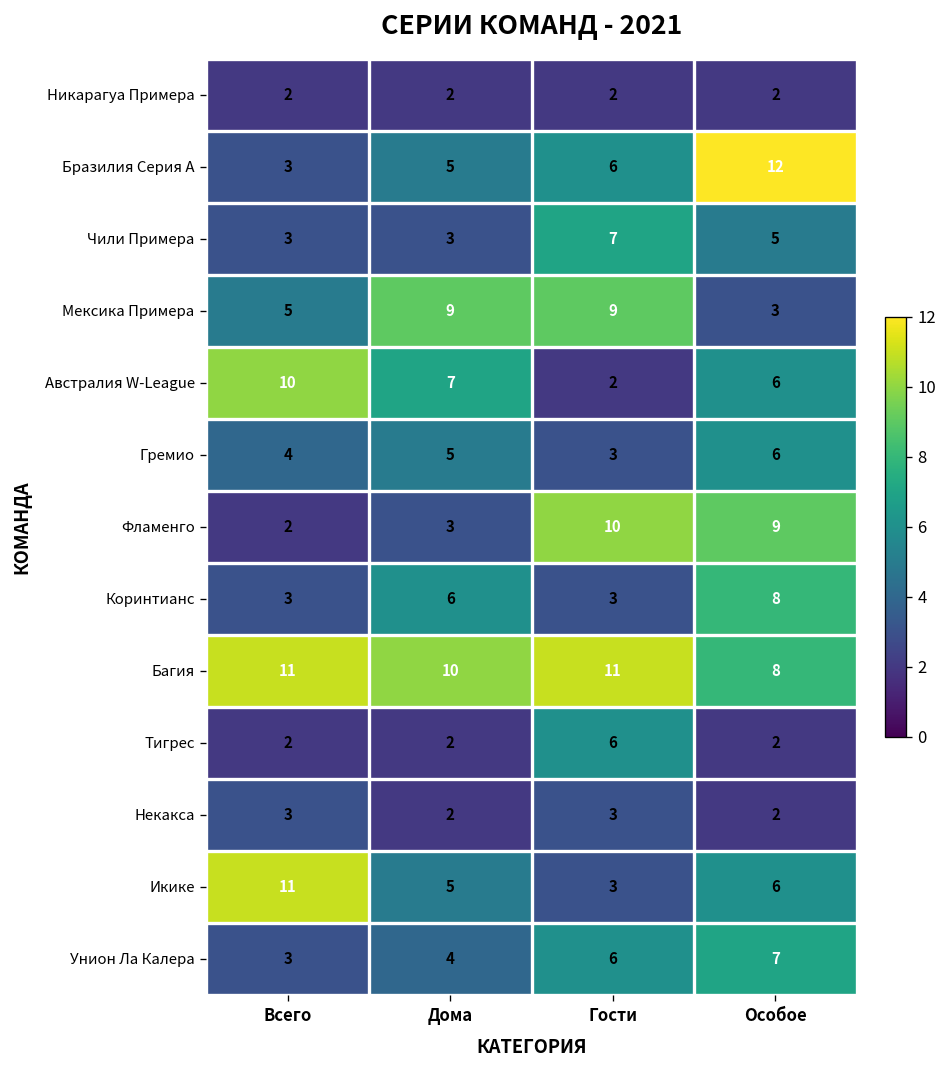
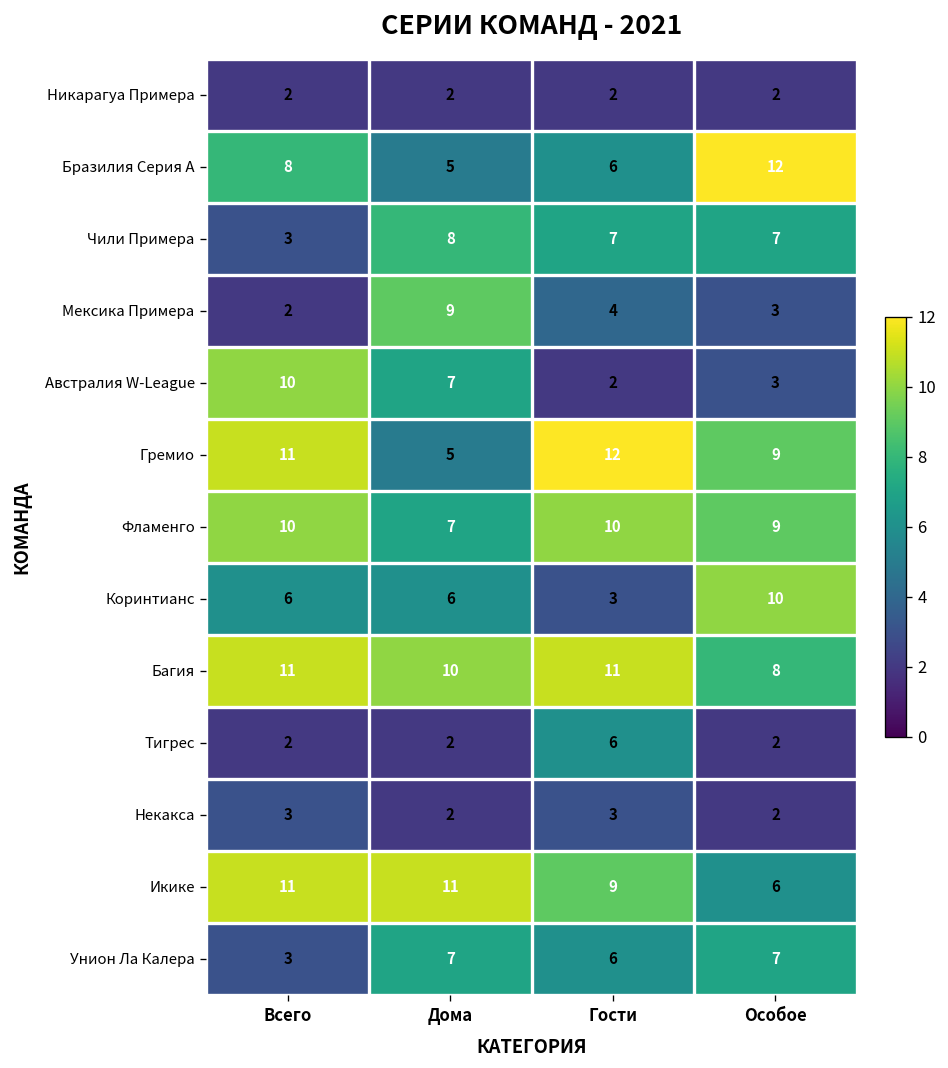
Бразилия Серия А, Всего: 3 -> 8
Чили Примера, Дома: 3 -> 8
Чили Примера, Особое: 5 -> 7
Мексика Примера, Всего: 5 -> 2
Мексика Примера, Гости: 9 -> 4
Австралия W-League, Особое: 6 -> 3
Гремио, Всего: 4 -> 11
Гремио, Гости: 3 -> 12
Гремио, Особое: 6 -> 9
Фламенго, Всего: 2 -> 10
Фламенго, Дома: 3 -> 7
Коринтианс, Всего: 3 -> 6
Коринтианс, Особое: 8 -> 10
Икике, Дома: 5 -> 11
Икике, Гости: 3 -> 9
Унион Ла Калера, Дома: 4 -> 7
